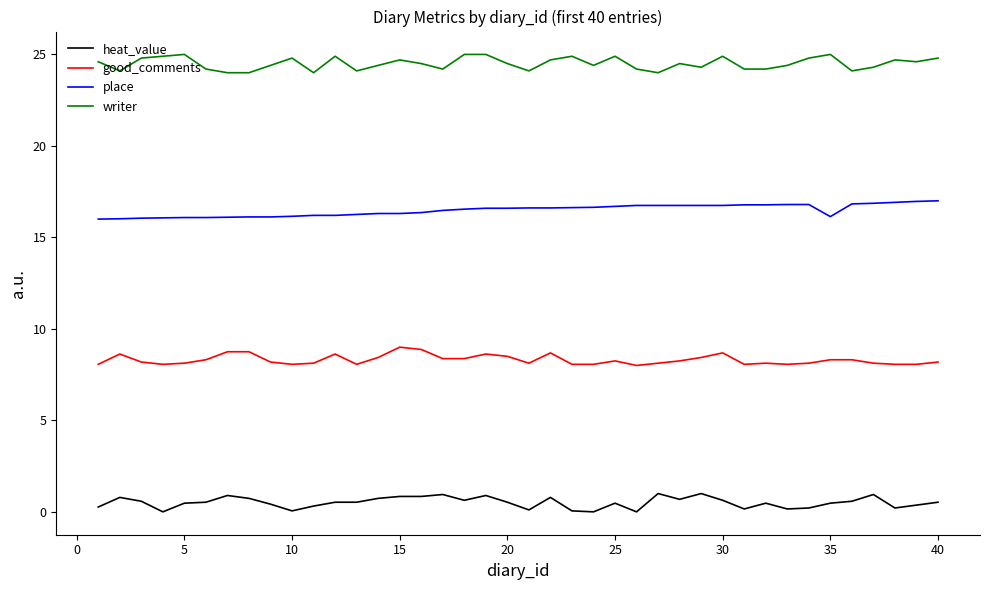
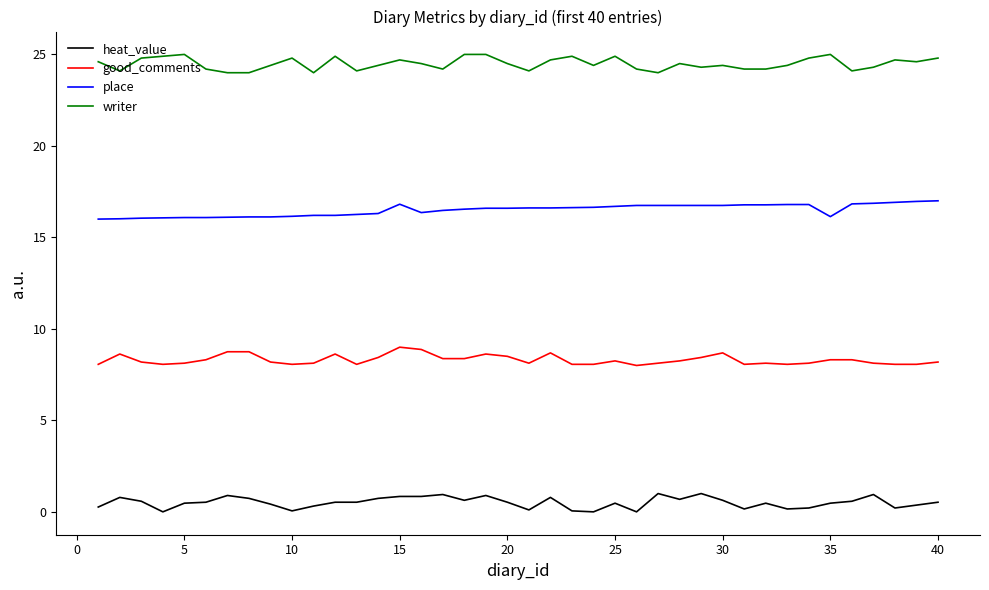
place, 15: 16.3 -> 16.8
writer, 30: 24.9 -> 24.4
